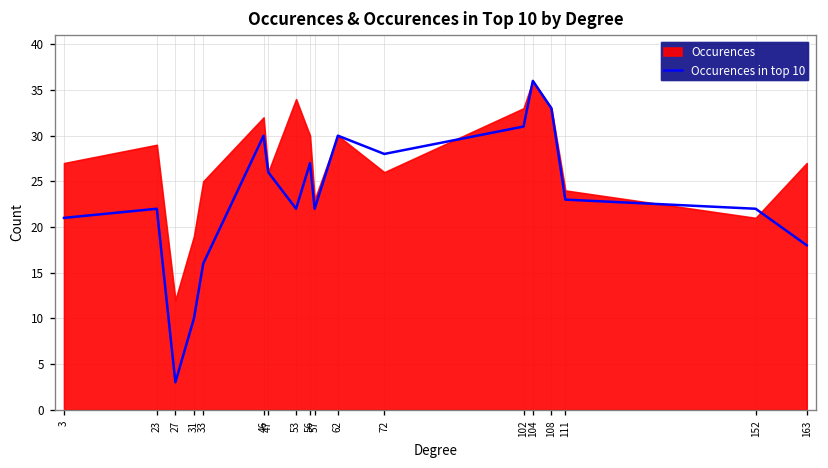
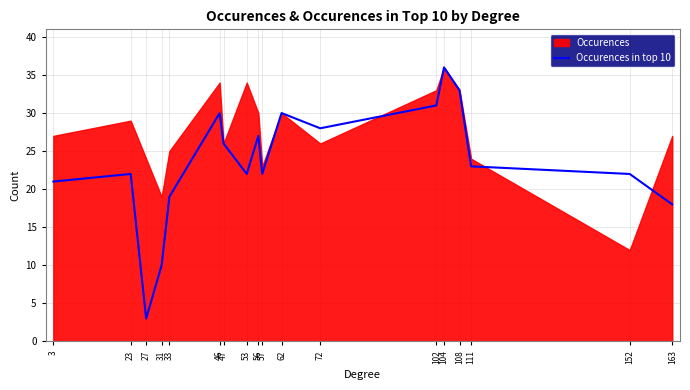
Occurences, 27: 12 -> 24
Occurences in top 10, 33: 16 -> 19
Occurences, 46: 32 -> 34
Occurences, 152: 21 -> 12
